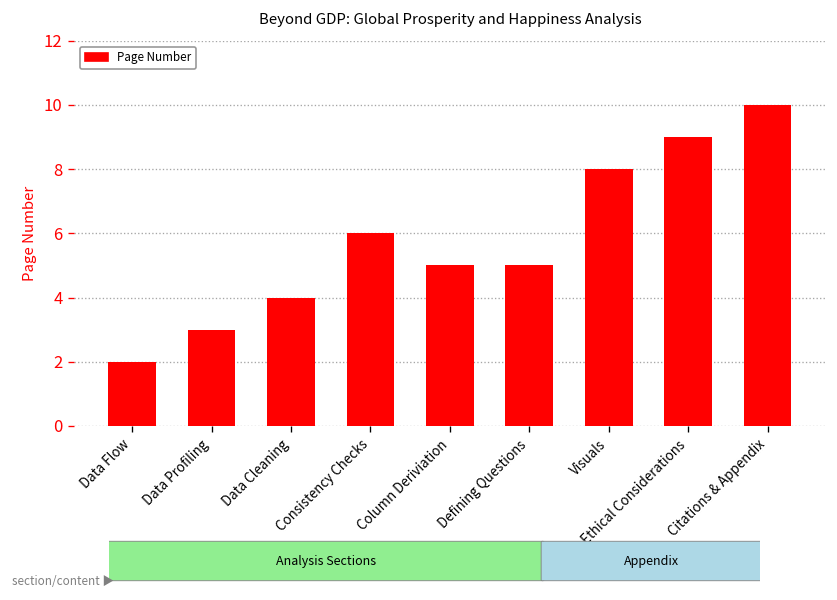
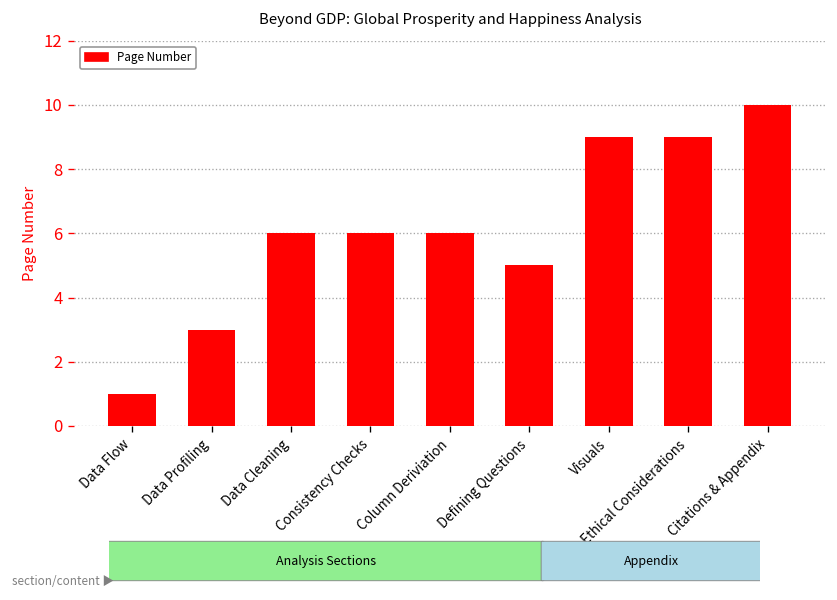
Data Flow: 2 -> 1
Data Cleaning: 4 -> 6
Column Deriviation: 5 -> 6
Visuals: 8 -> 9
